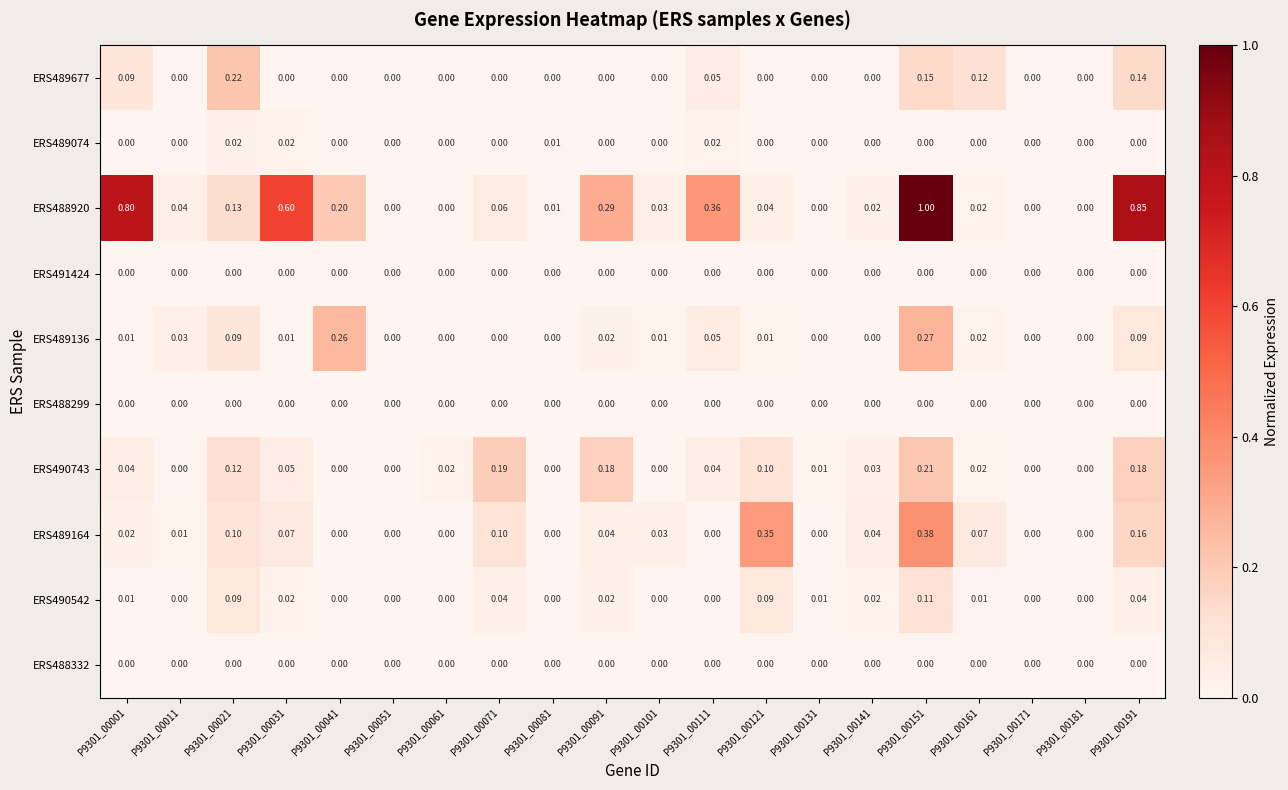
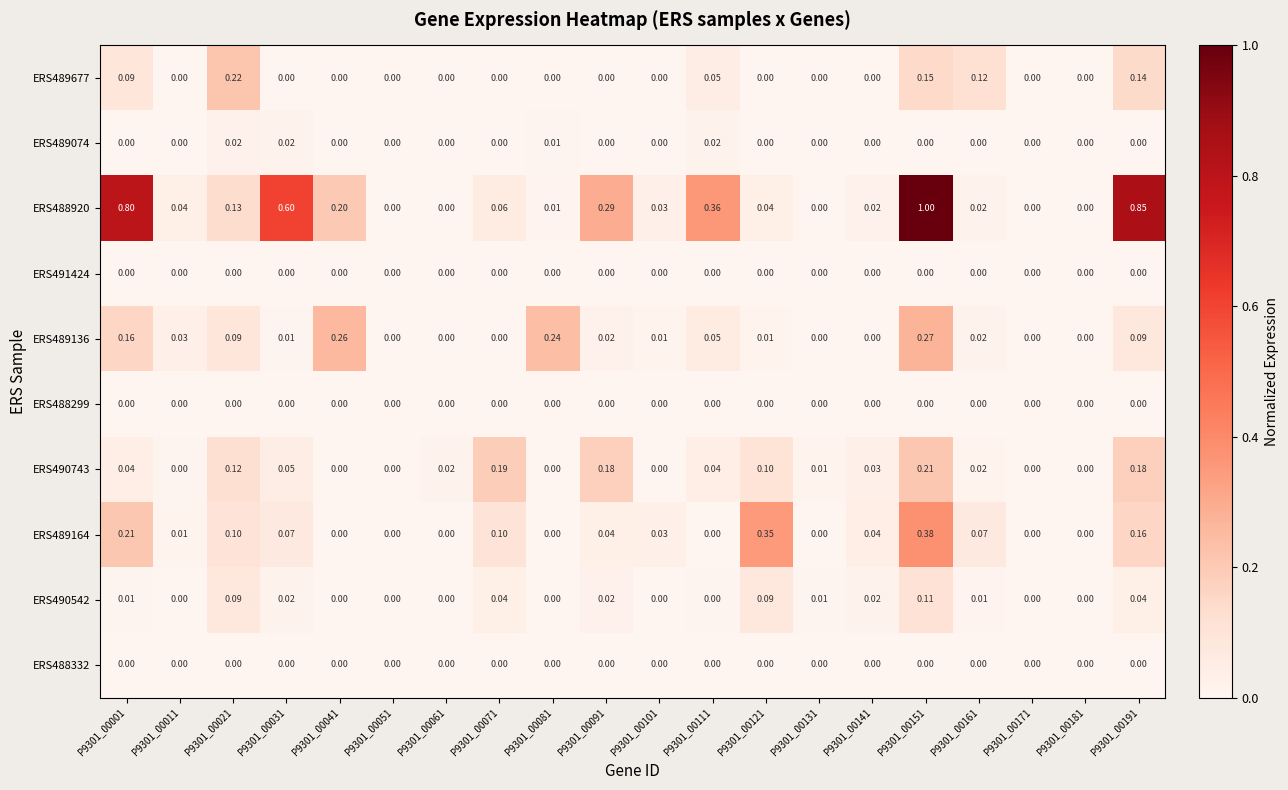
ERS489136, P9301_00001: 0.01 -> 0.16
ERS489136, P9301_00081: 0.00 -> 0.24
ERS489164, P9301_00001: 0.02 -> 0.21
